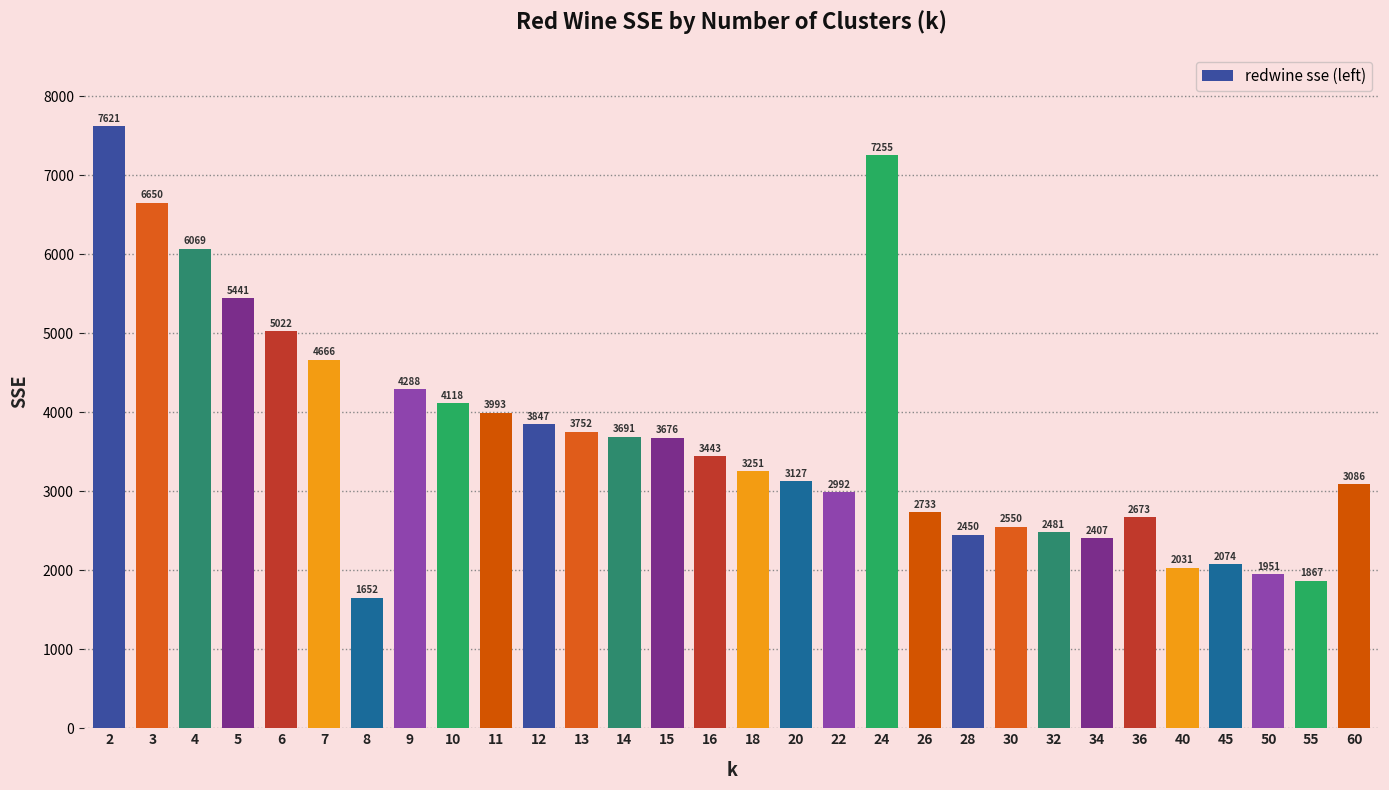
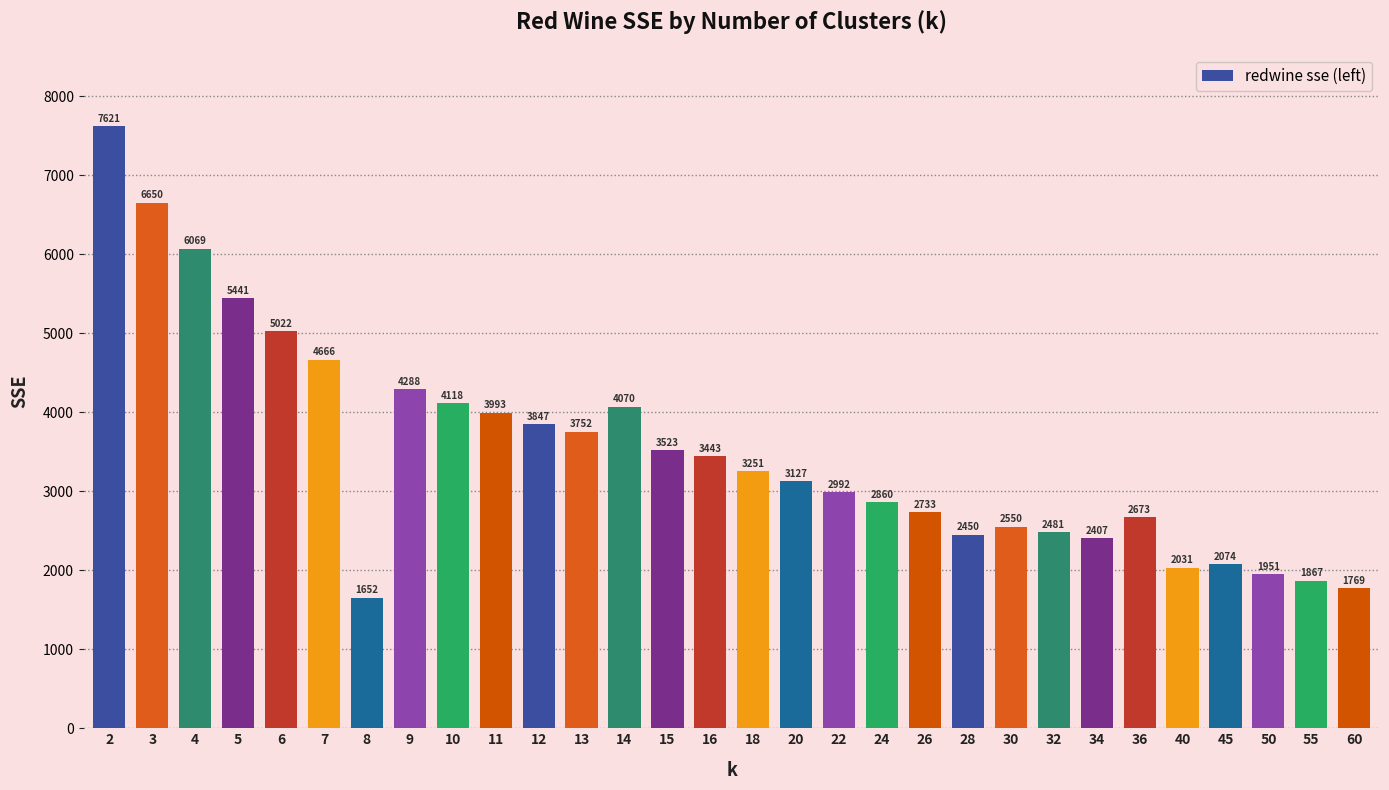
14: 3691 -> 4070
15: 3676 -> 3523
24: 7255 -> 2860
60: 3086 -> 1769
